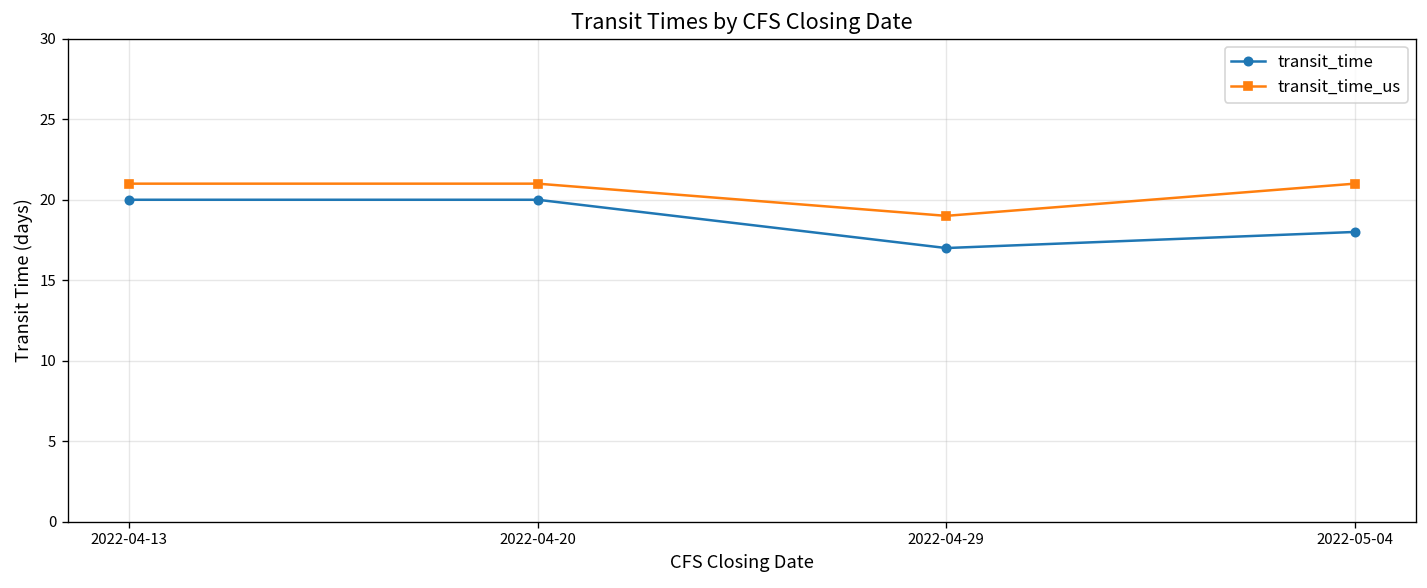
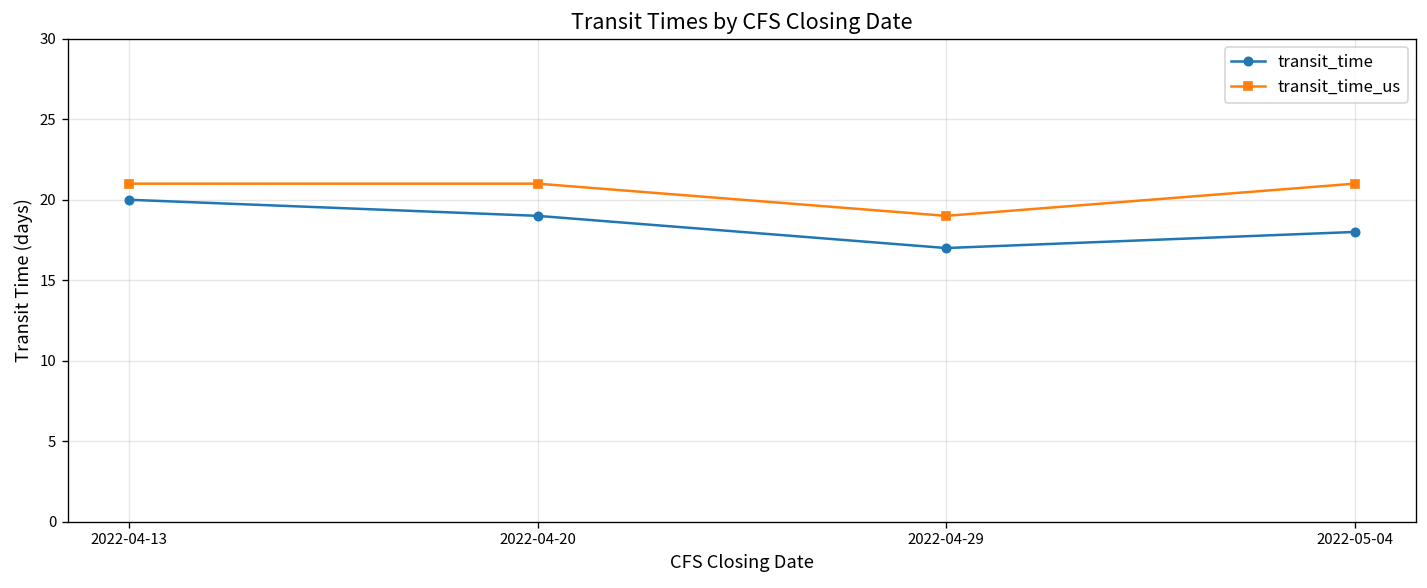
transit_time, 2022-04-20: 20 -> 19
